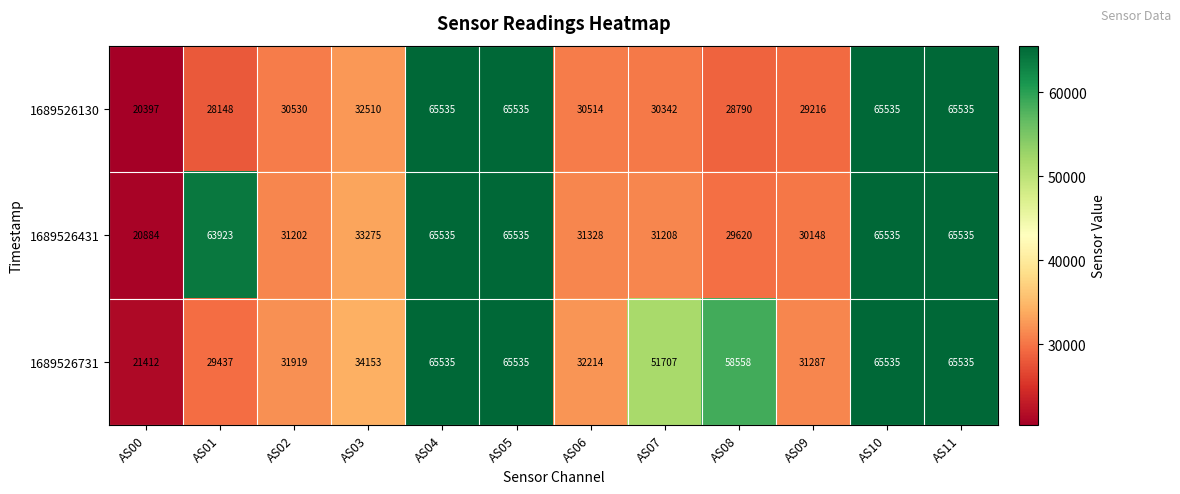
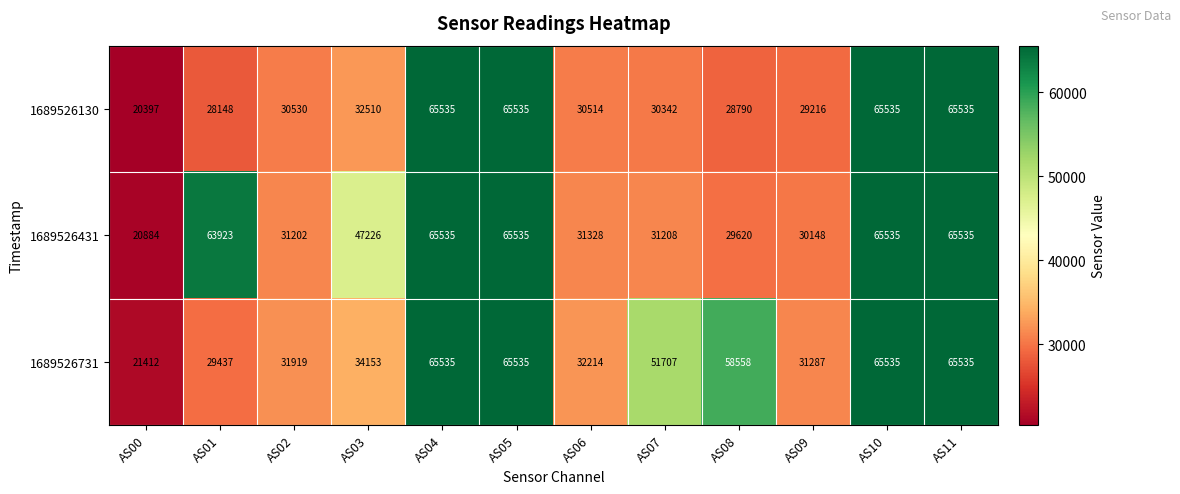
1689526431, AS03: 33275 -> 47226
